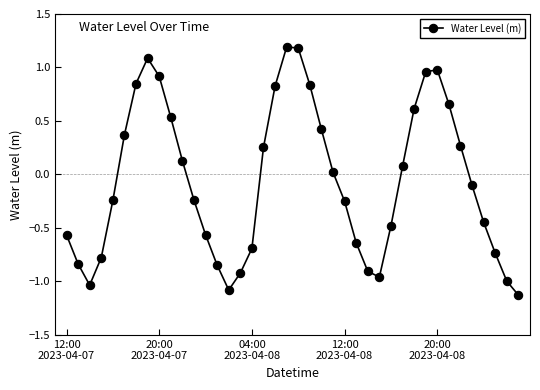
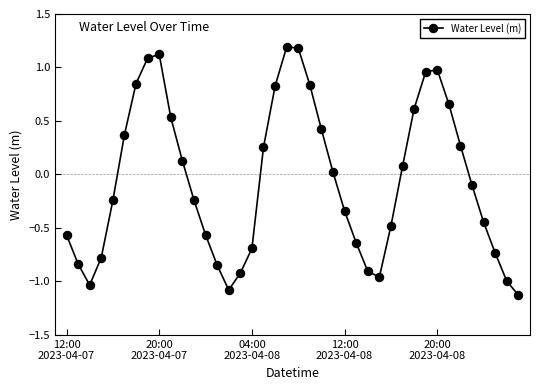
20:00 2023-04-07: 0.92 -> 1.12
12:00 2023-04-08: -0.25 -> -0.34
